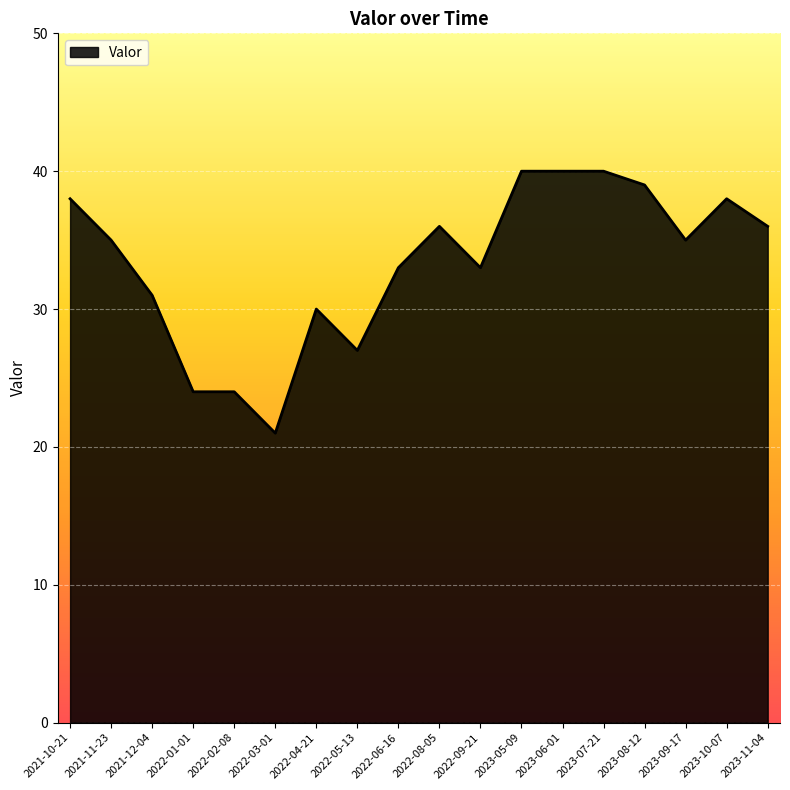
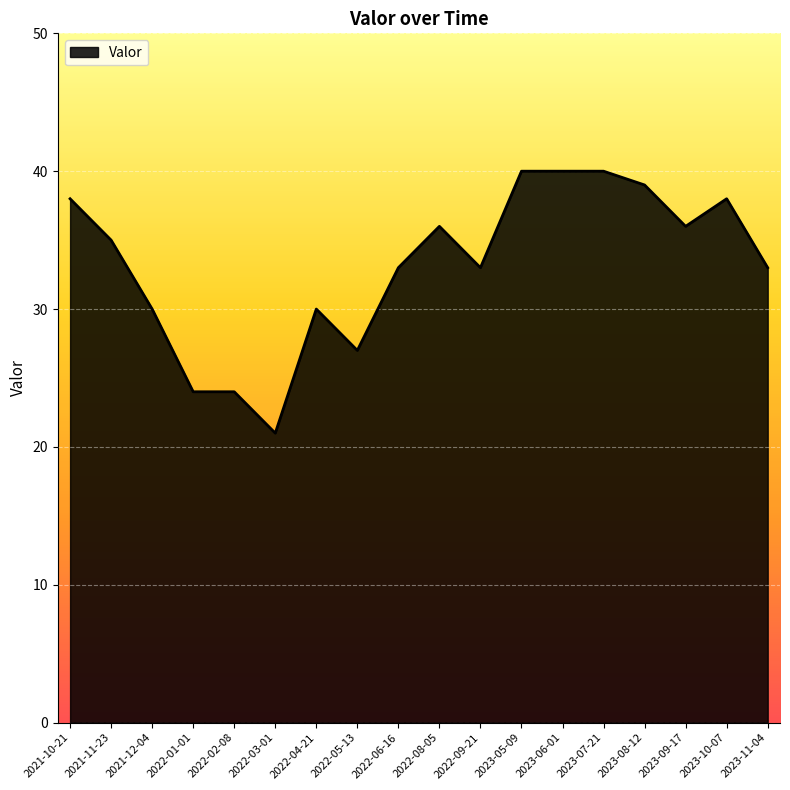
2021-12-04: 31 -> 30
2023-09-17: 35 -> 36
2023-11-04: 36 -> 33
